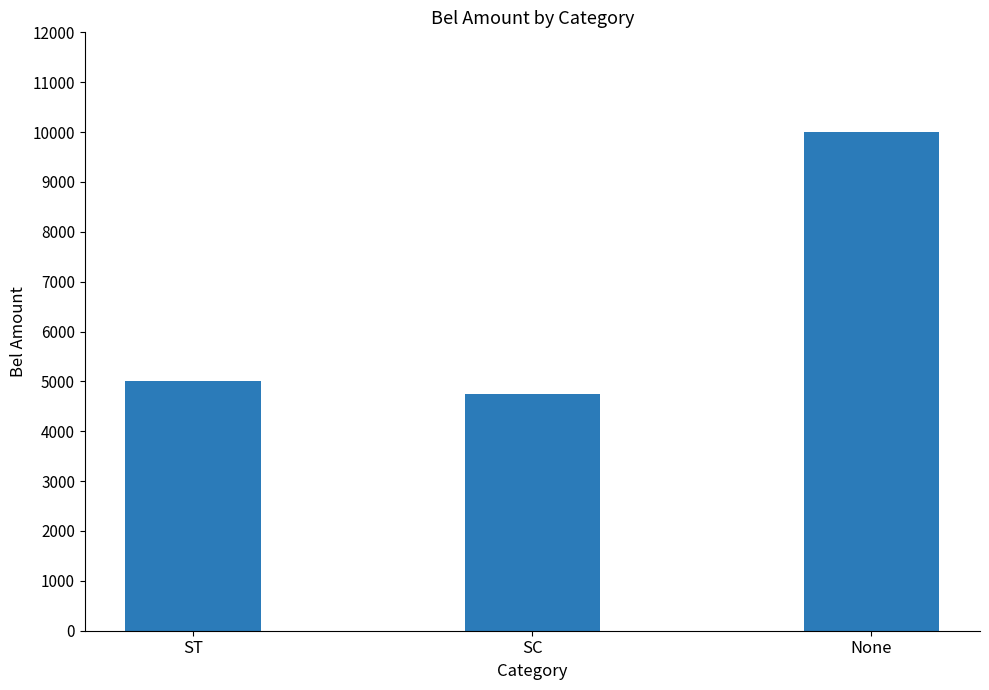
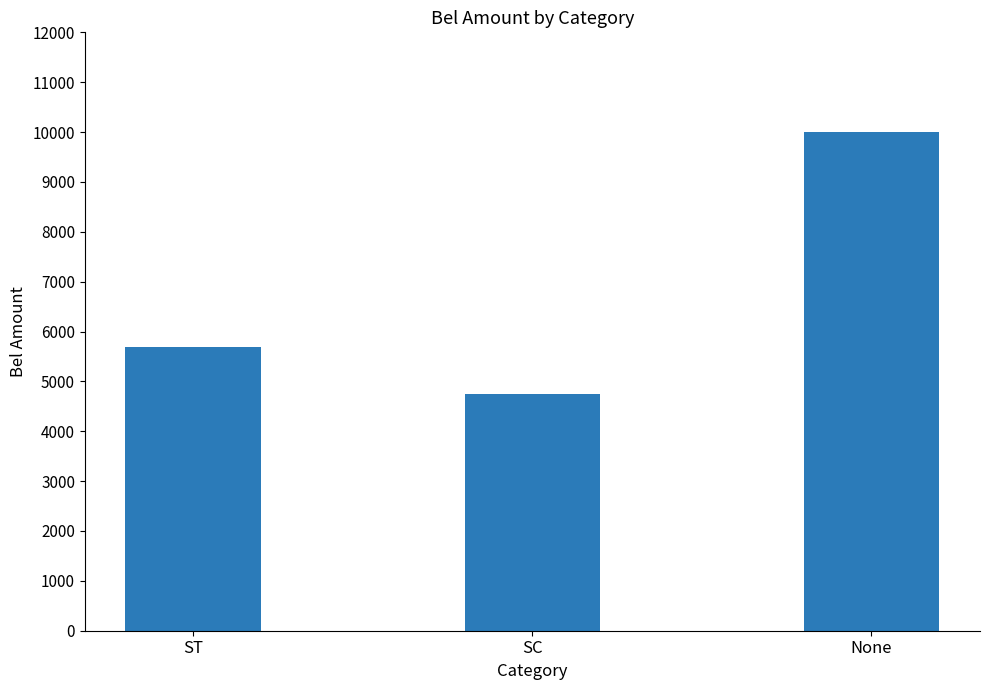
ST: 5000 -> 5700
